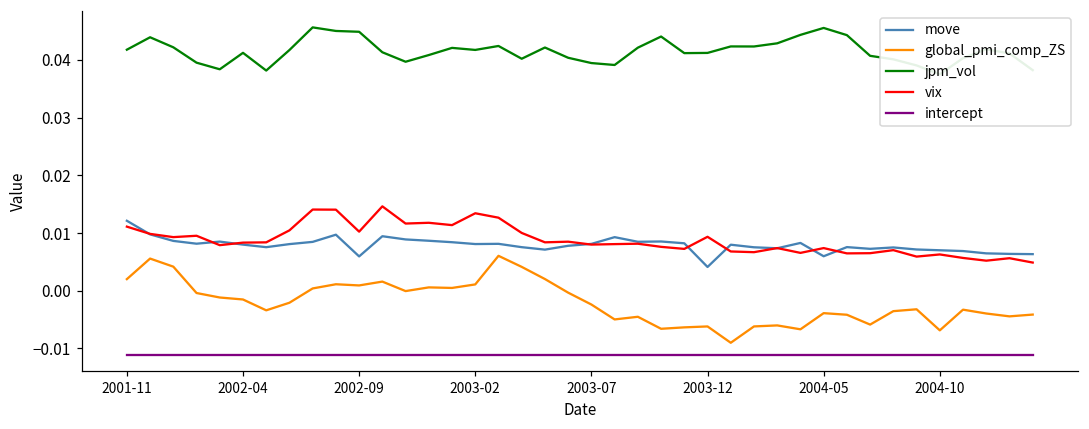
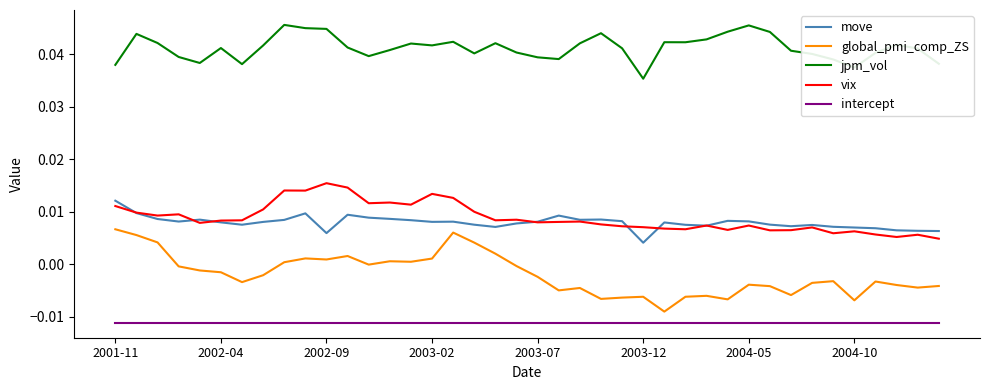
global_pmi_comp_ZS, 2001-11: 0.002 -> 0.007
jpm_vol, 2001-11: 0.042 -> 0.038
vix, 2002-09: 0.010 -> 0.015
jpm_vol, 2003-12: 0.041 -> 0.035
vix, 2003-12: 0.009 -> 0.007
move, 2004-05: 0.006 -> 0.008
